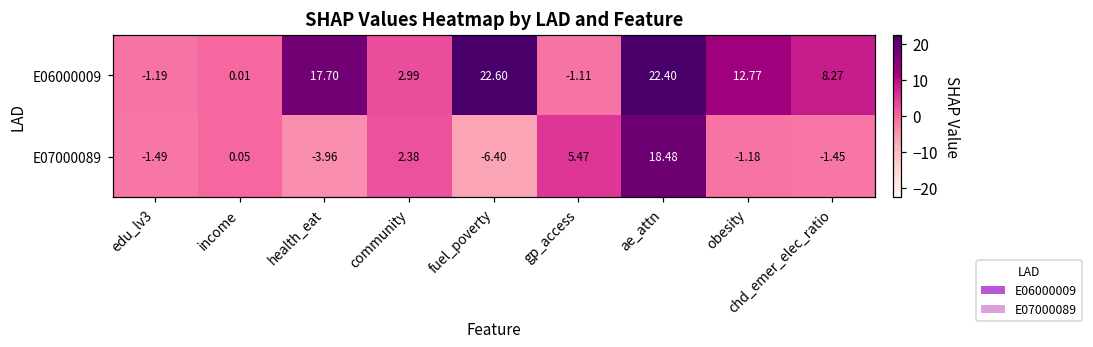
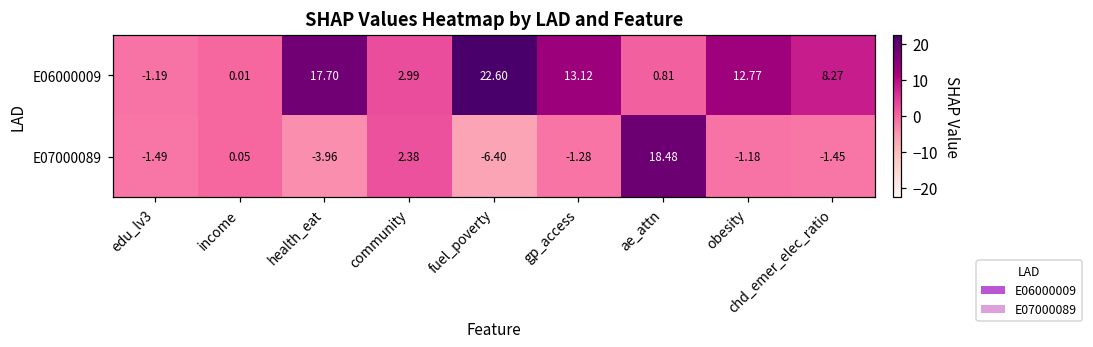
E06000009, gp_access: -1.11 -> 13.12
E06000009, ae_attn: 22.40 -> 0.81
E07000089, gp_access: 5.47 -> -1.28
